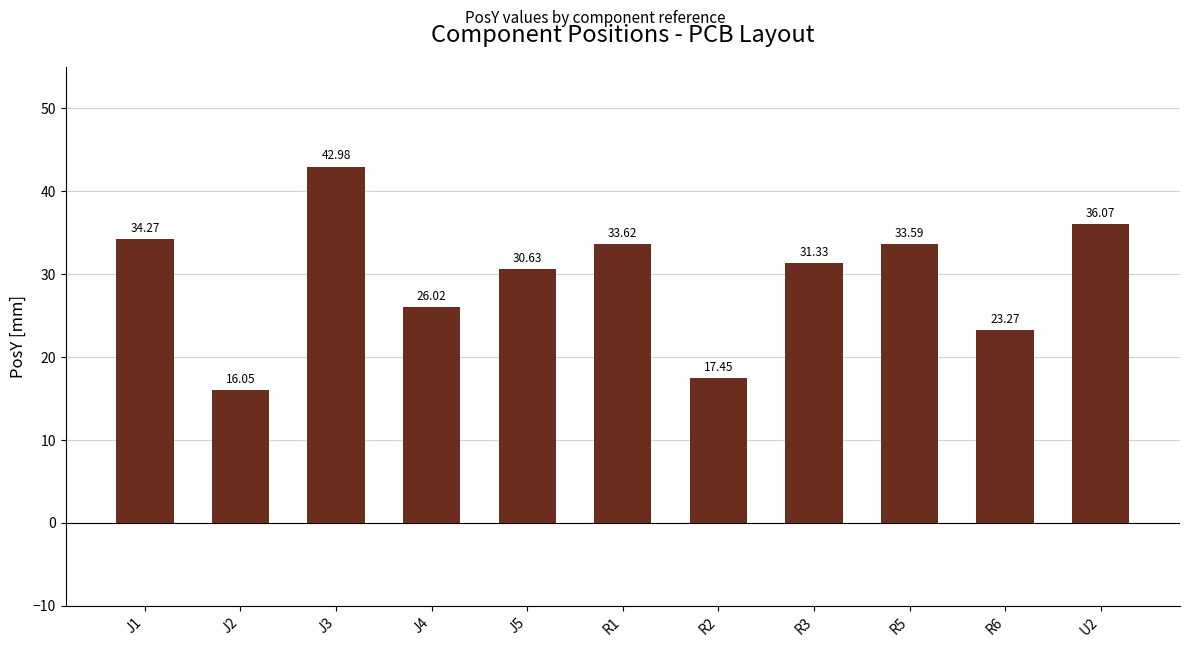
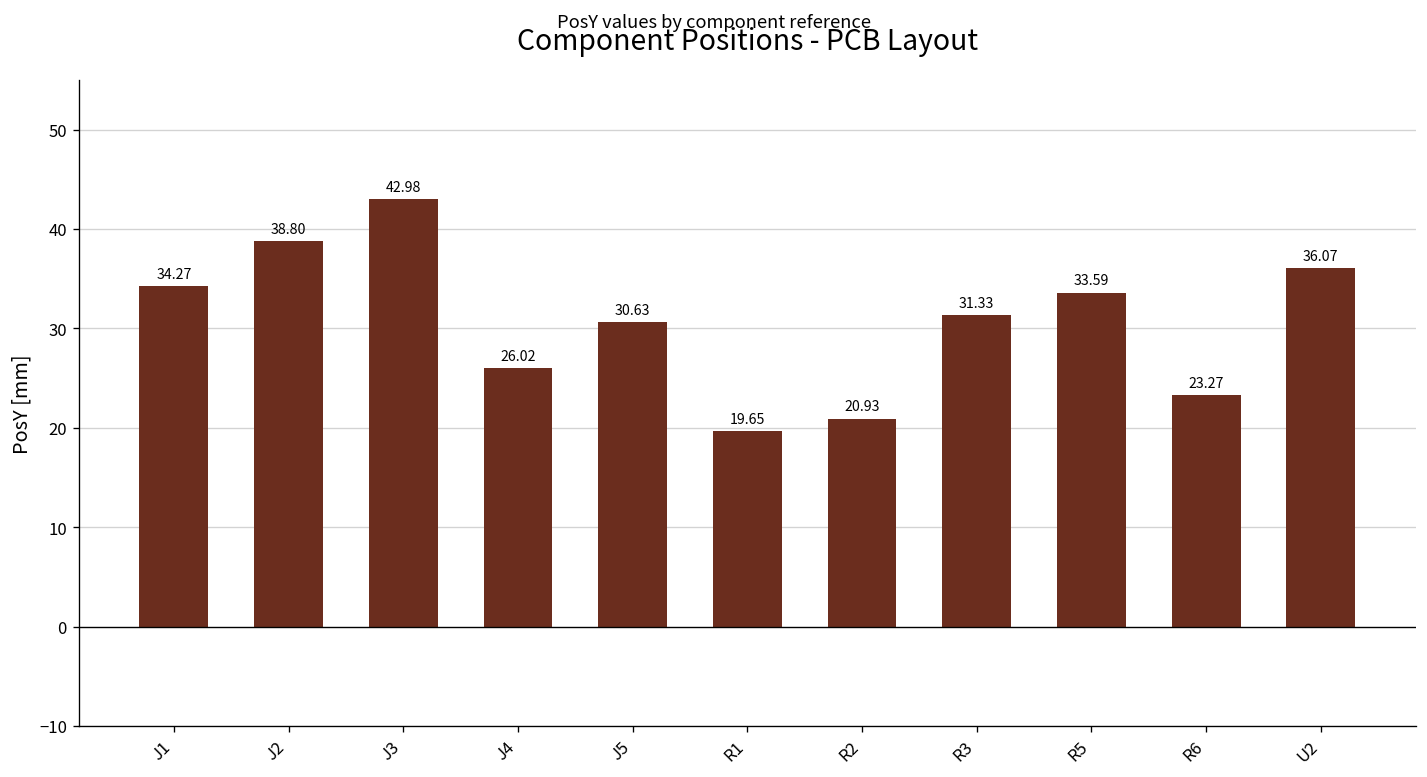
J2: 16.05 -> 38.80
R1: 33.62 -> 19.65
R2: 17.45 -> 20.93
